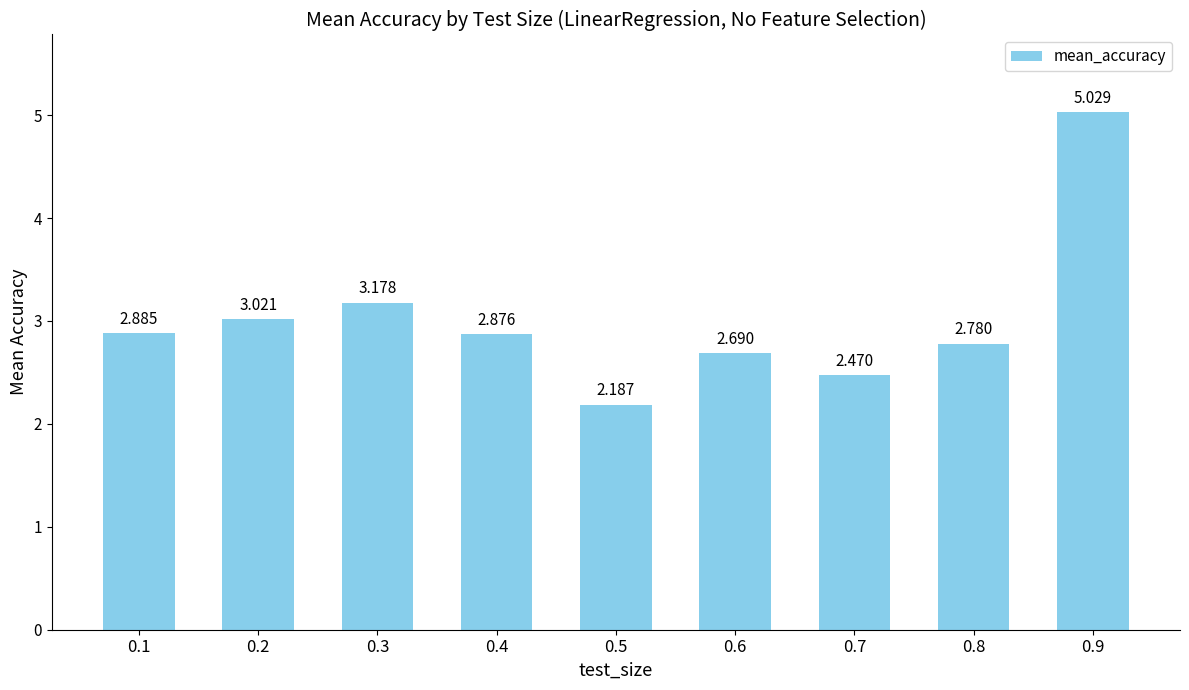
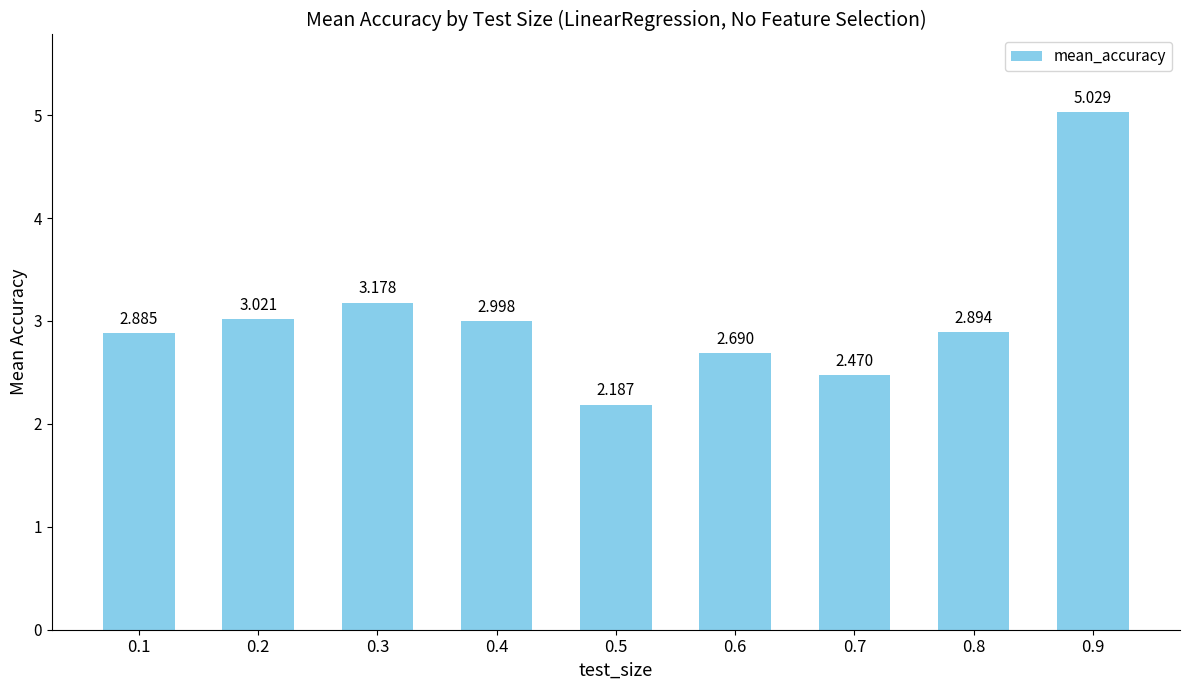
0.4: 2.876 -> 2.998
0.8: 2.780 -> 2.894
